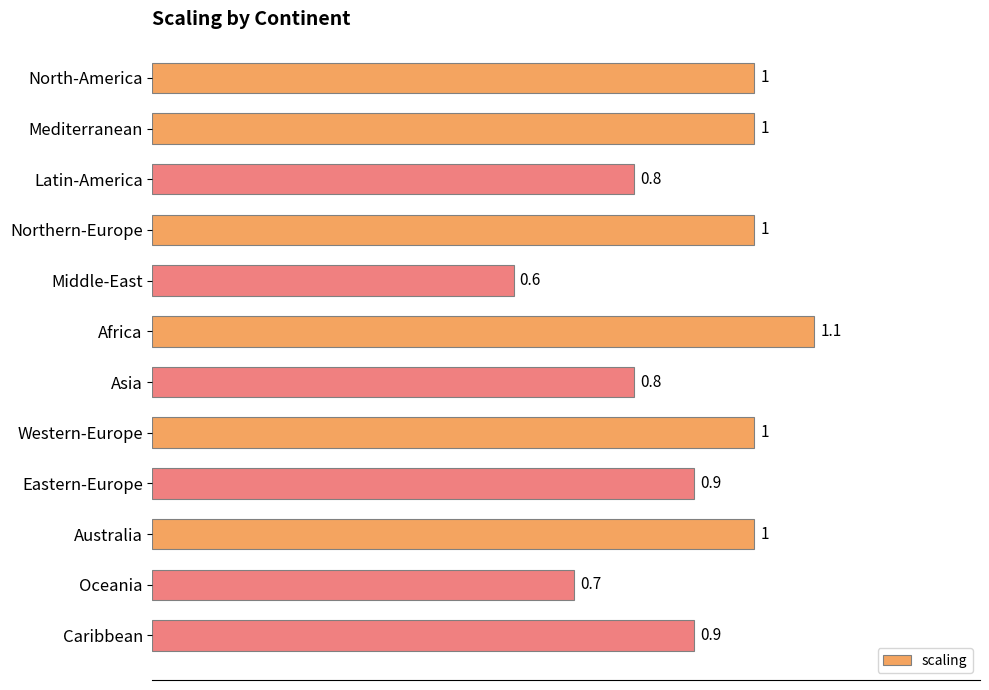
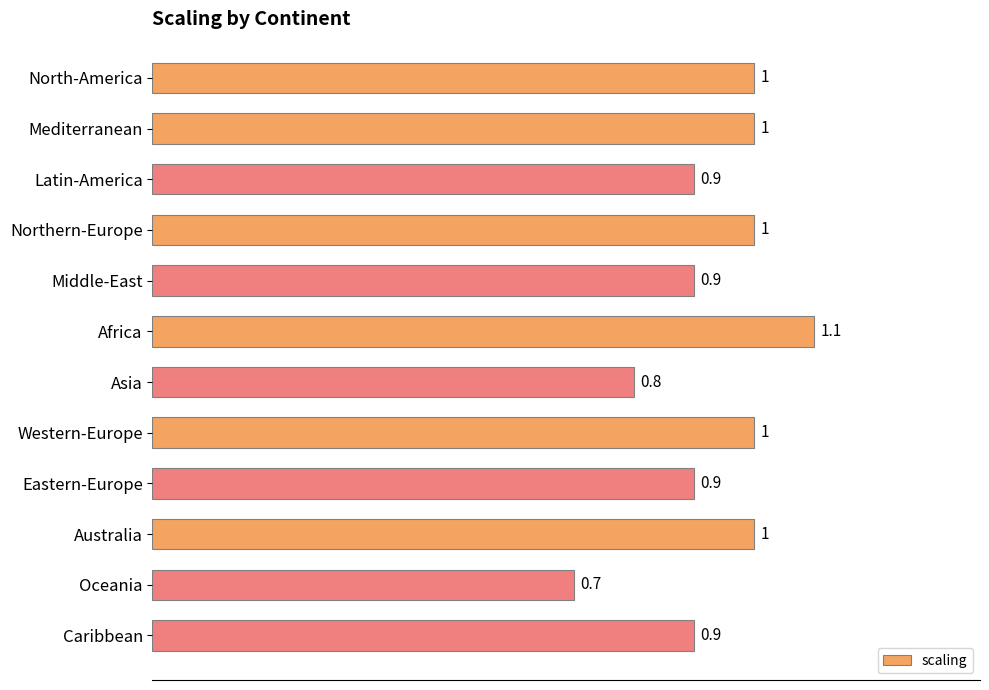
Latin-America: 0.8 -> 0.9
Middle-East: 0.6 -> 0.9
